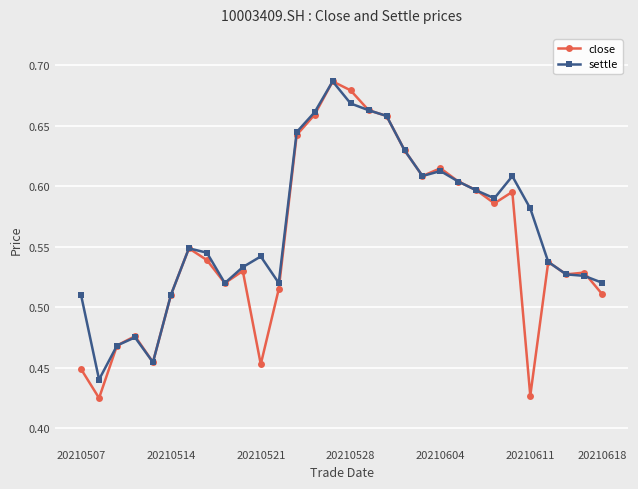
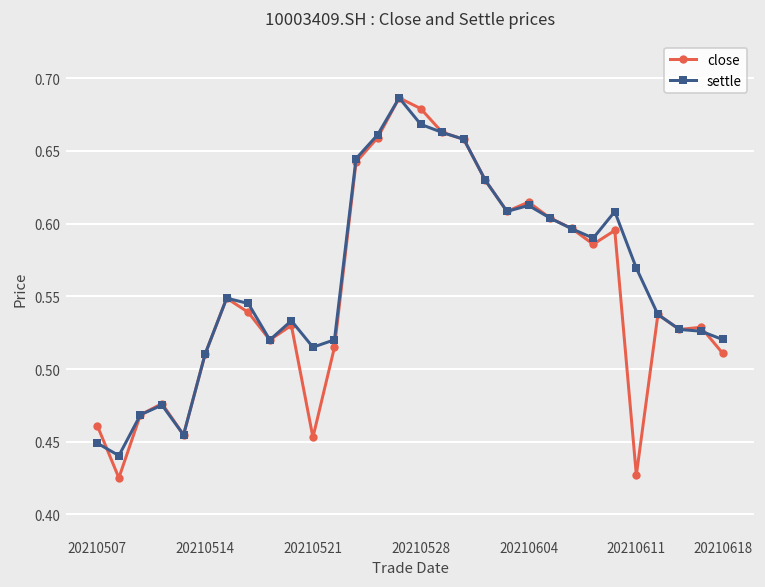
close, 20210507: 0.449 -> 0.461
settle, 20210507: 0.510 -> 0.449
settle, 20210521: 0.542 -> 0.515
settle, 20210611: 0.582 -> 0.569
